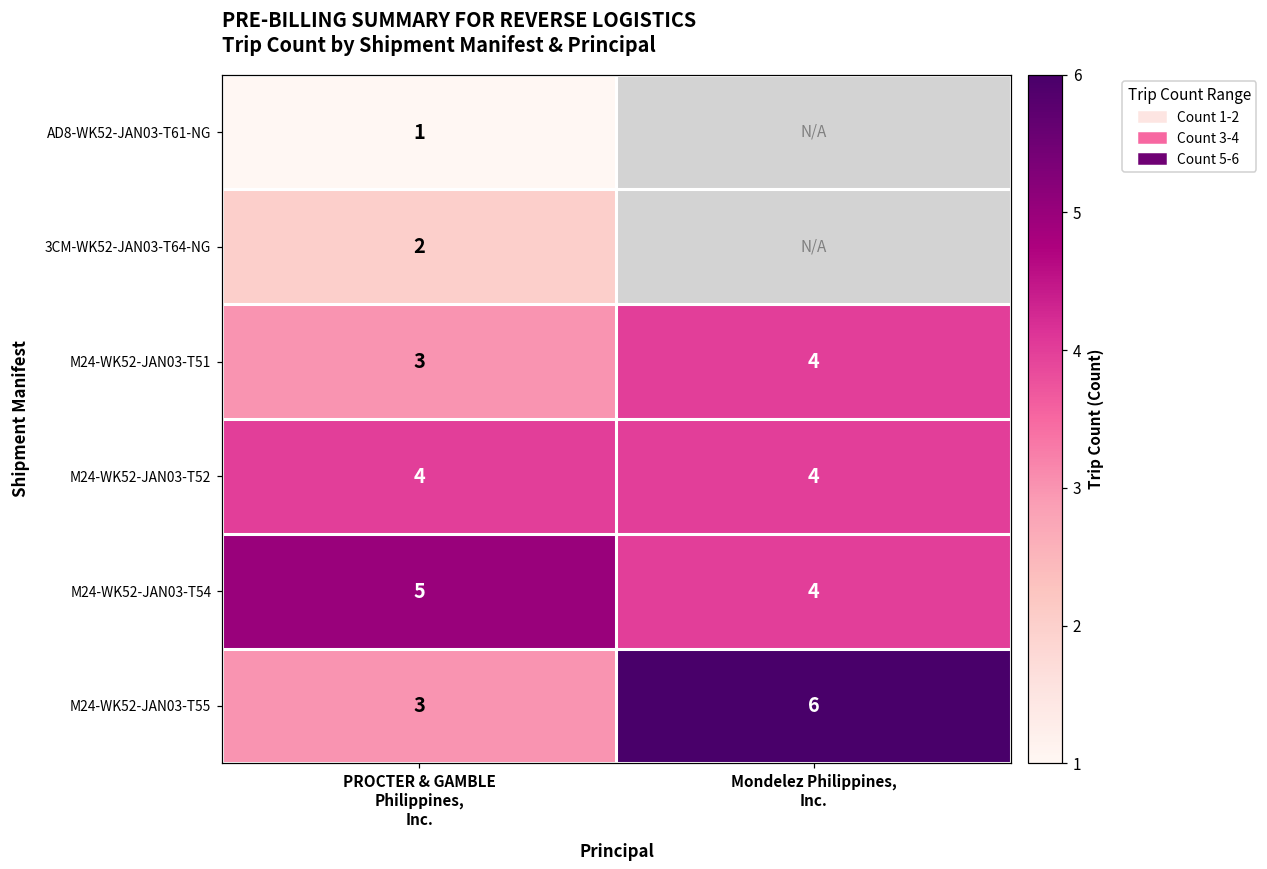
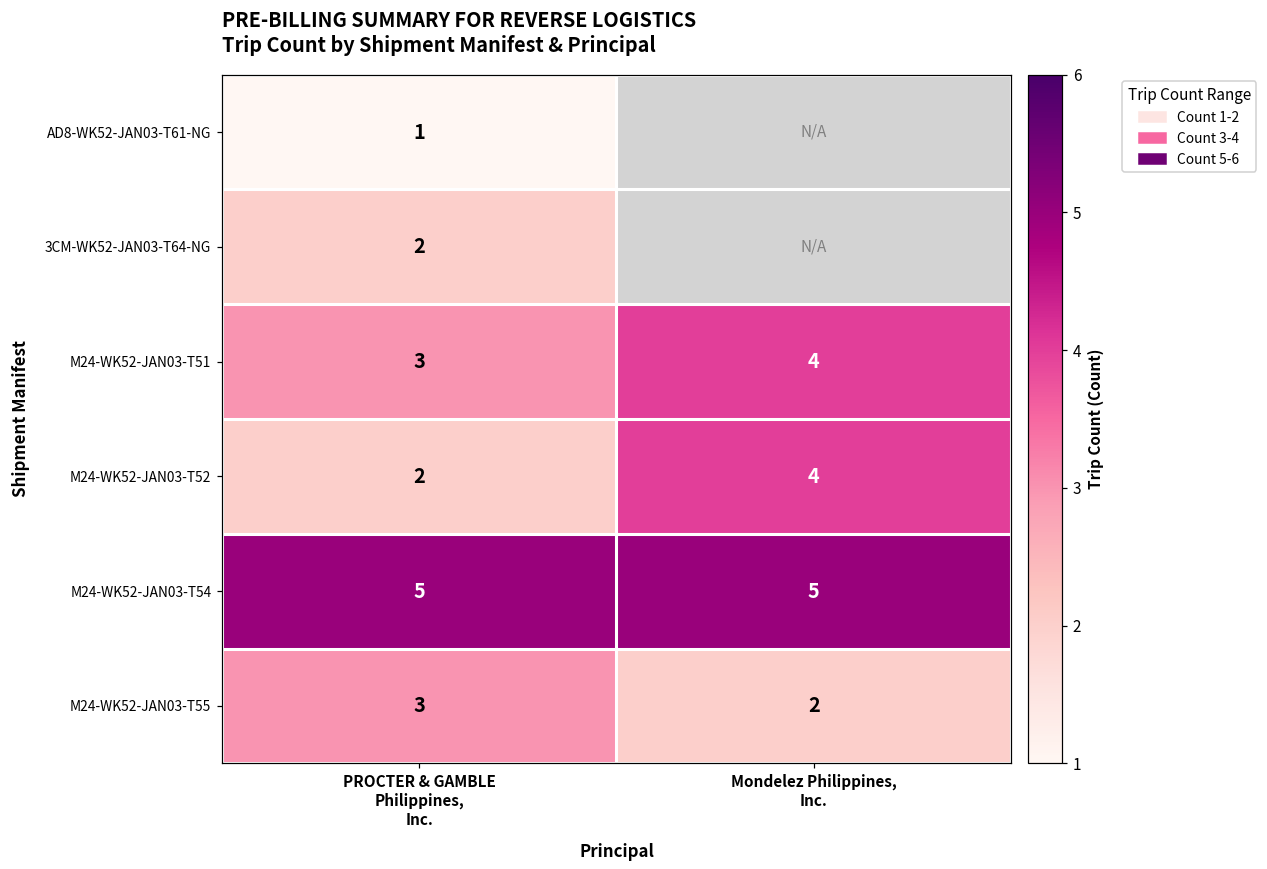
M24-WK52-JAN03-T52, PROCTER & GAMBLE Philippines, Inc.: 4 -> 2
M24-WK52-JAN03-T54, Mondelez Philippines, Inc.: 4 -> 5
M24-WK52-JAN03-T55, Mondelez Philippines, Inc.: 6 -> 2
